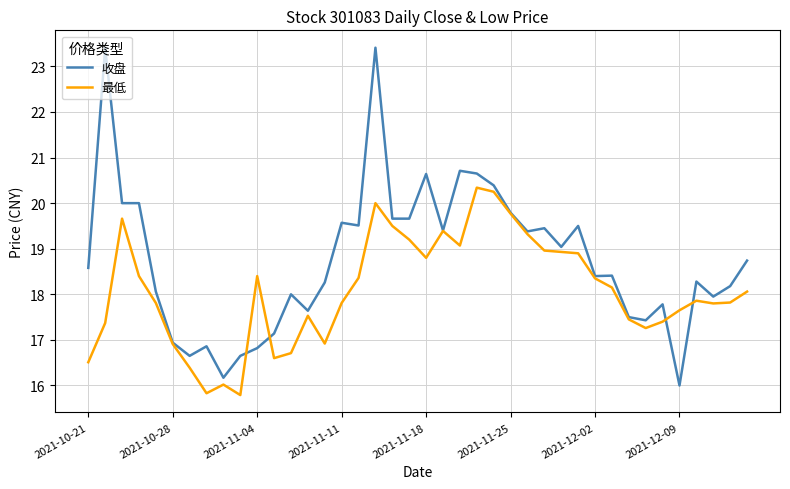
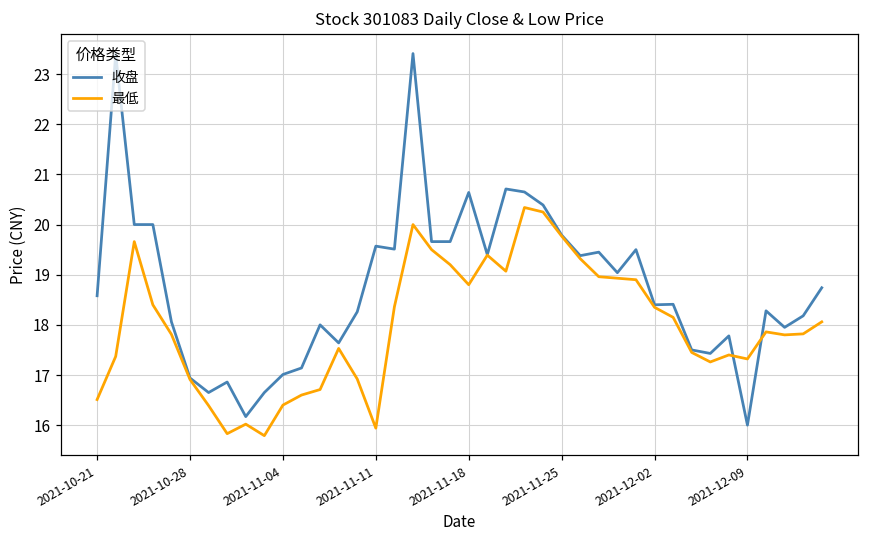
收盘, 2021-11-04: 16.8 -> 17.0
最低, 2021-11-04: 18.4 -> 16.4
最低, 2021-11-11: 17.8 -> 15.9
最低, 2021-12-09: 17.7 -> 17.3
